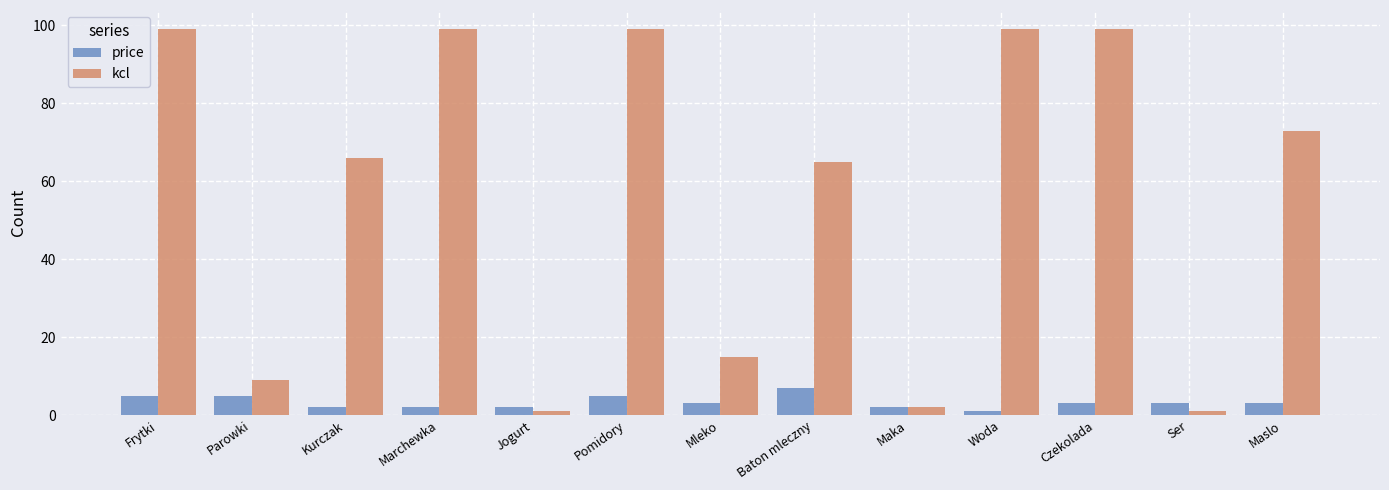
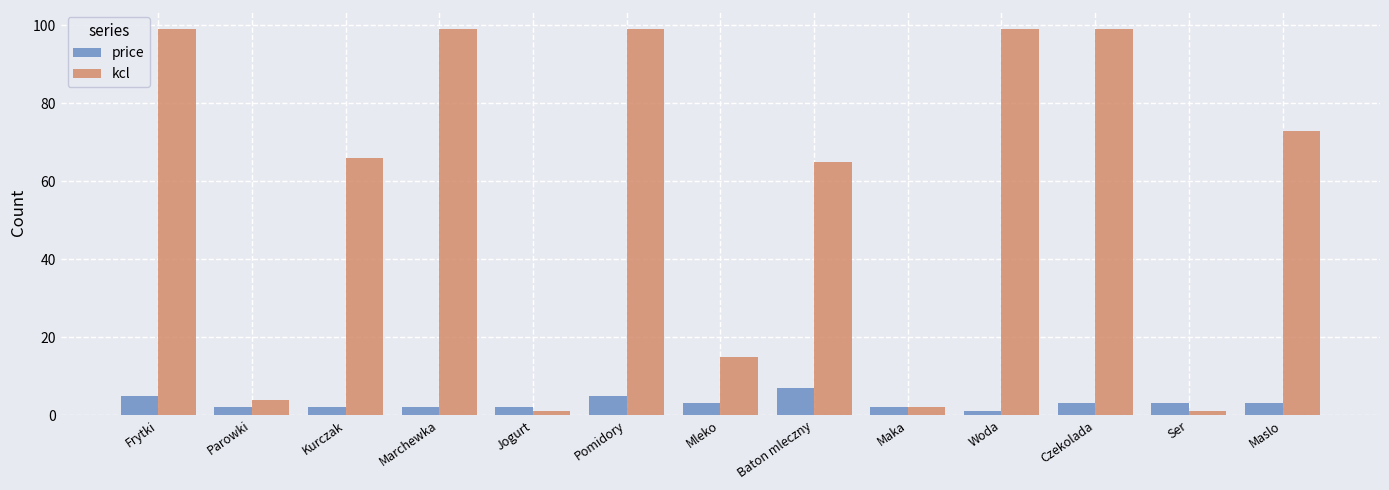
price, Parowki: 5 -> 2
kcl, Parowki: 9 -> 4
